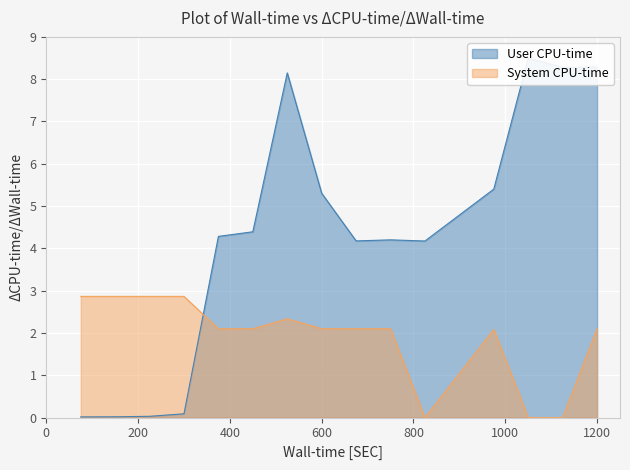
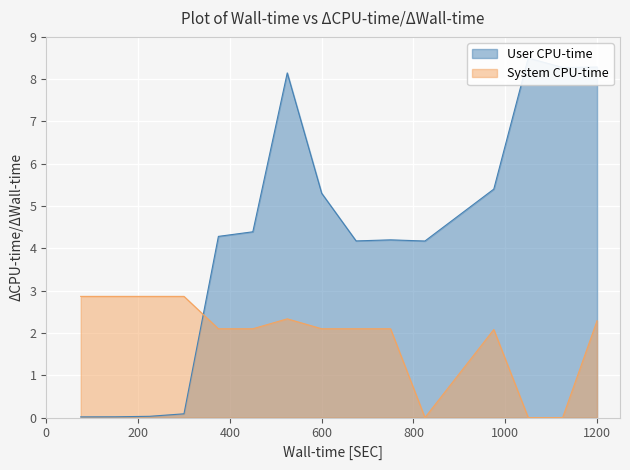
System CPU-time, 1200: 2.1 -> 2.3
